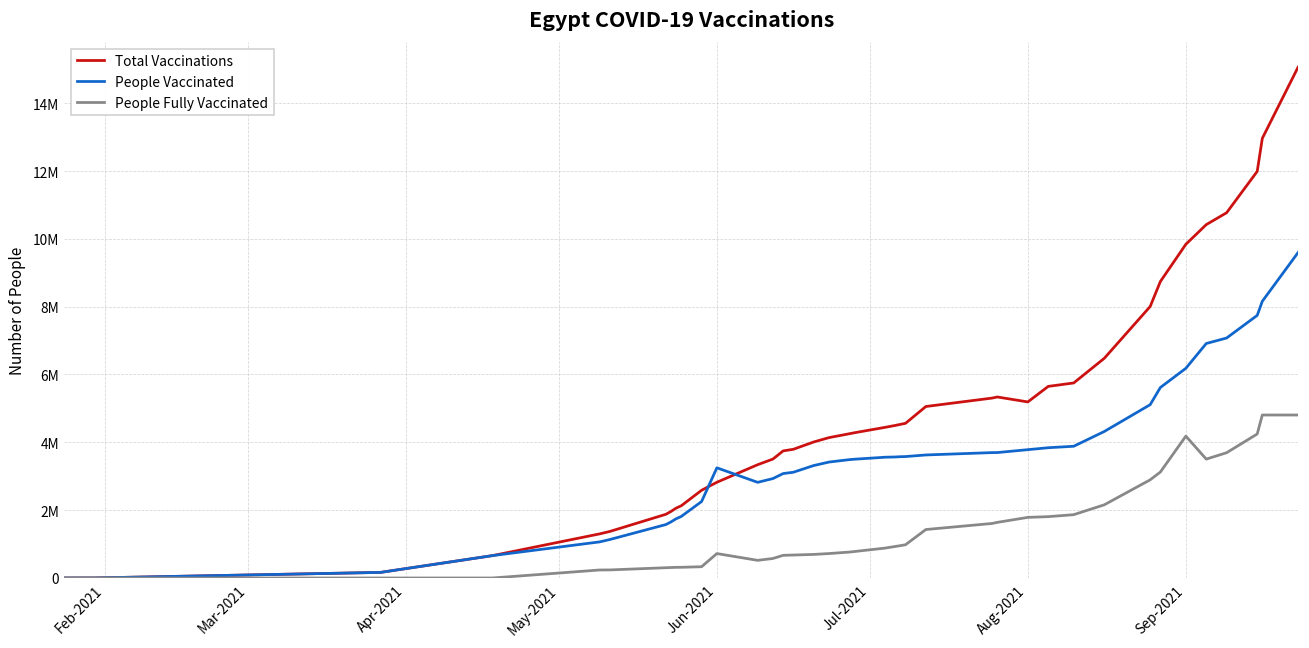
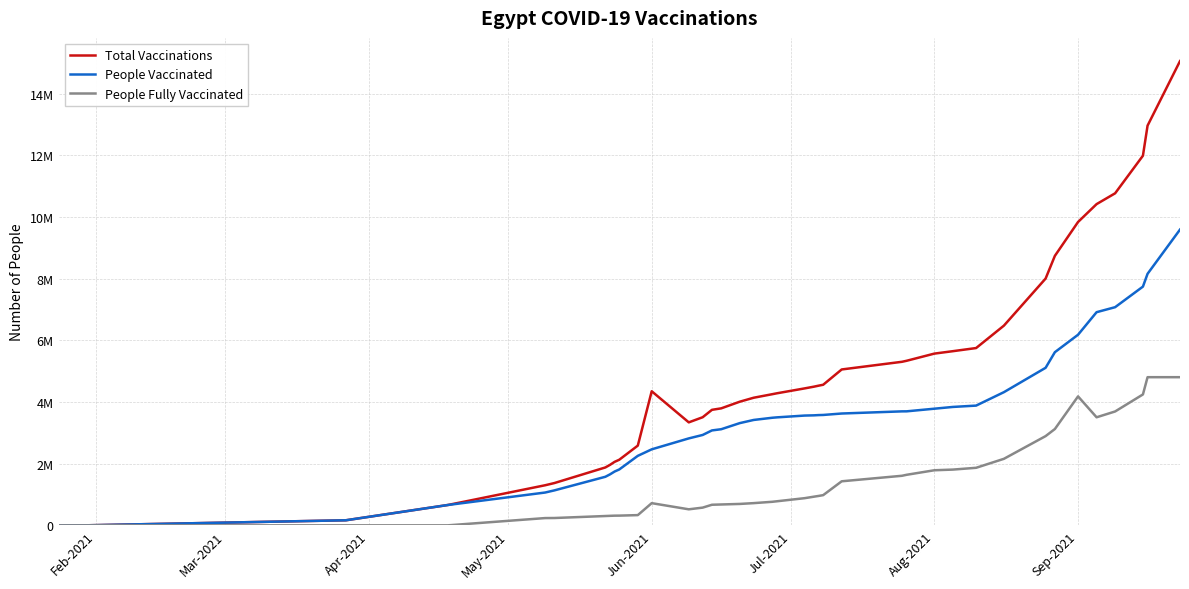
Total Vaccinations, Jun-2021: 2800000 -> 4300000
People Vaccinated, Jun-2021: 3200000 -> 2500000
Total Vaccinations, Aug-2021: 5200000 -> 5600000
